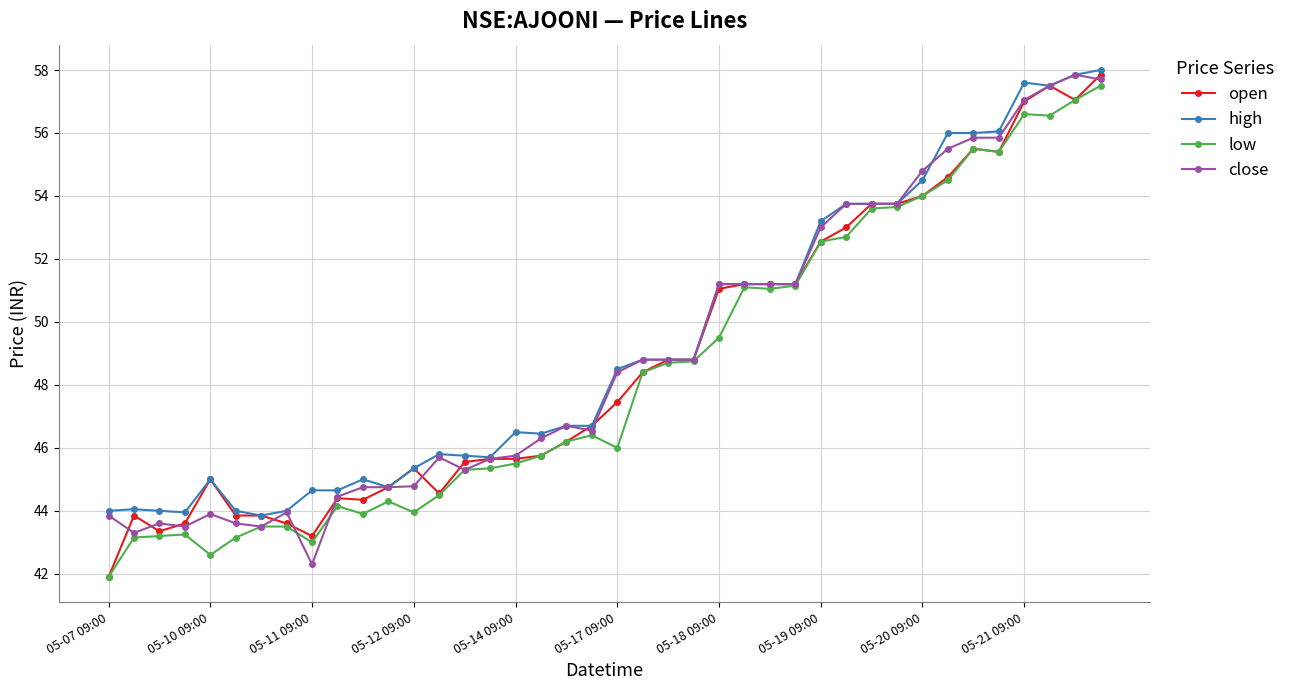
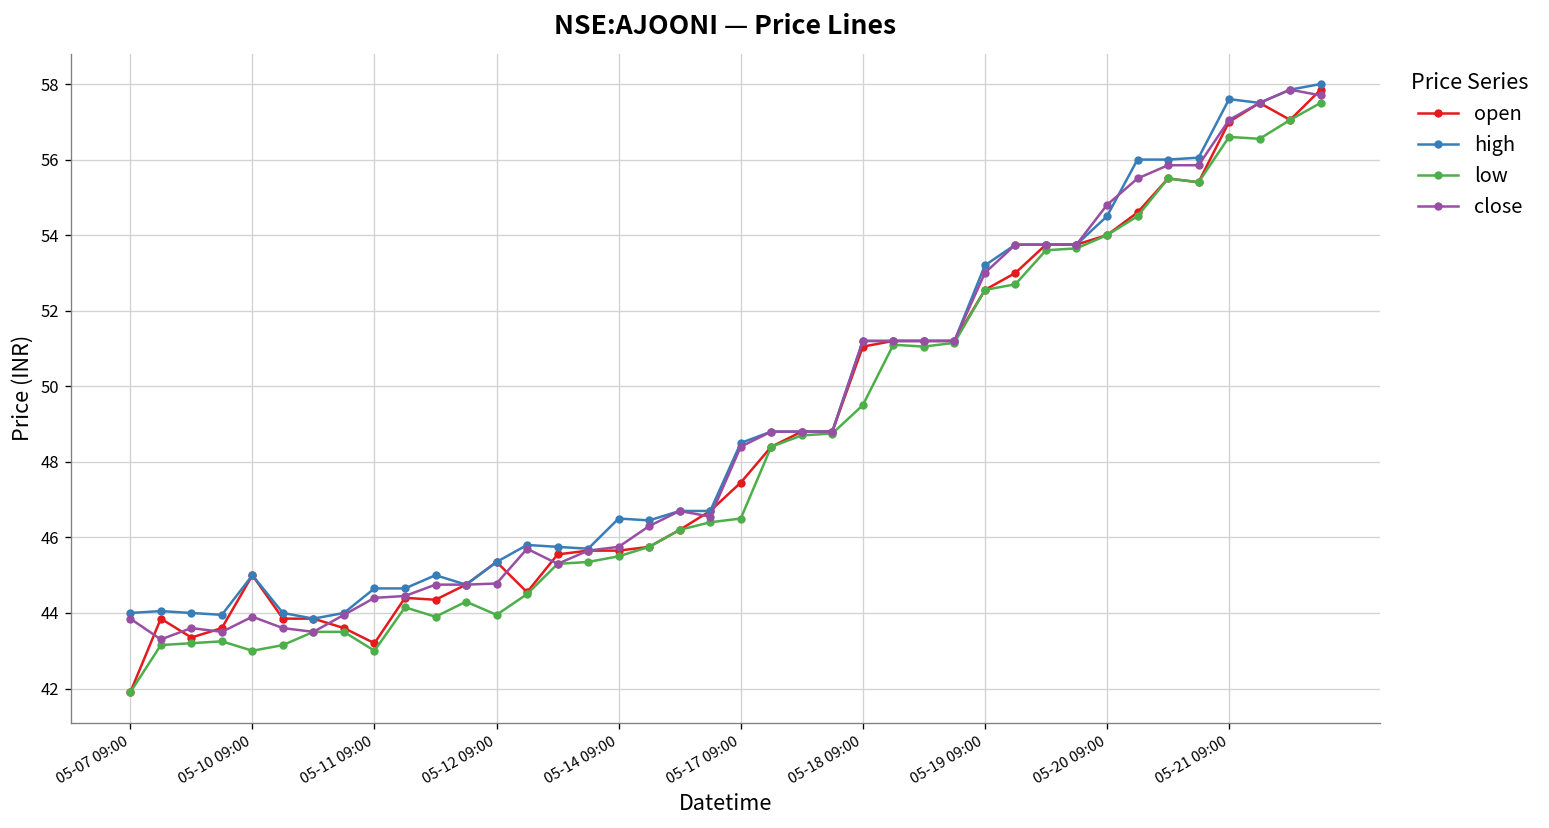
low, 05-10 09:00: 42.6 -> 43.0
close, 05-11 09:00: 42.3 -> 44.4
low, 05-17 09:00: 46.0 -> 46.5
